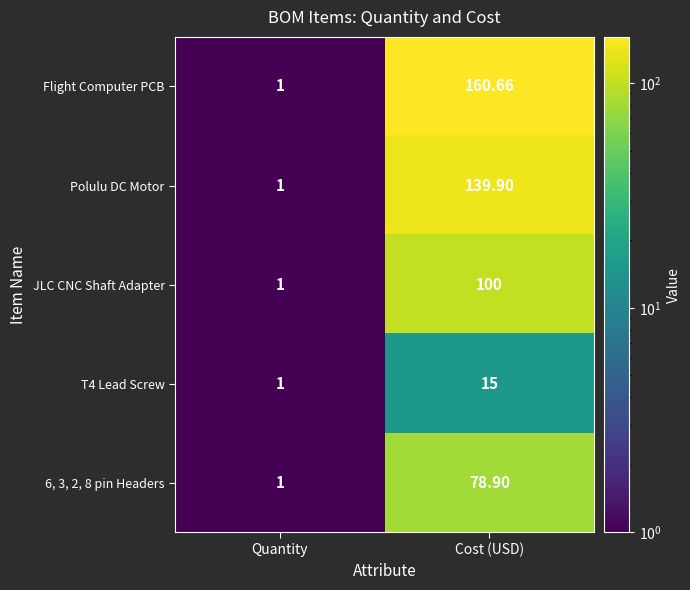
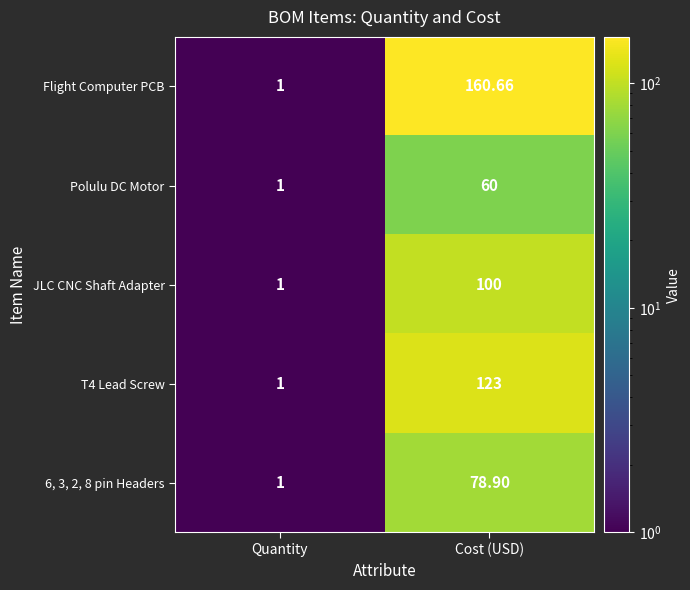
Polulu DC Motor, Cost (USD): 139.90 -> 60
T4 Lead Screw, Cost (USD): 15 -> 123
